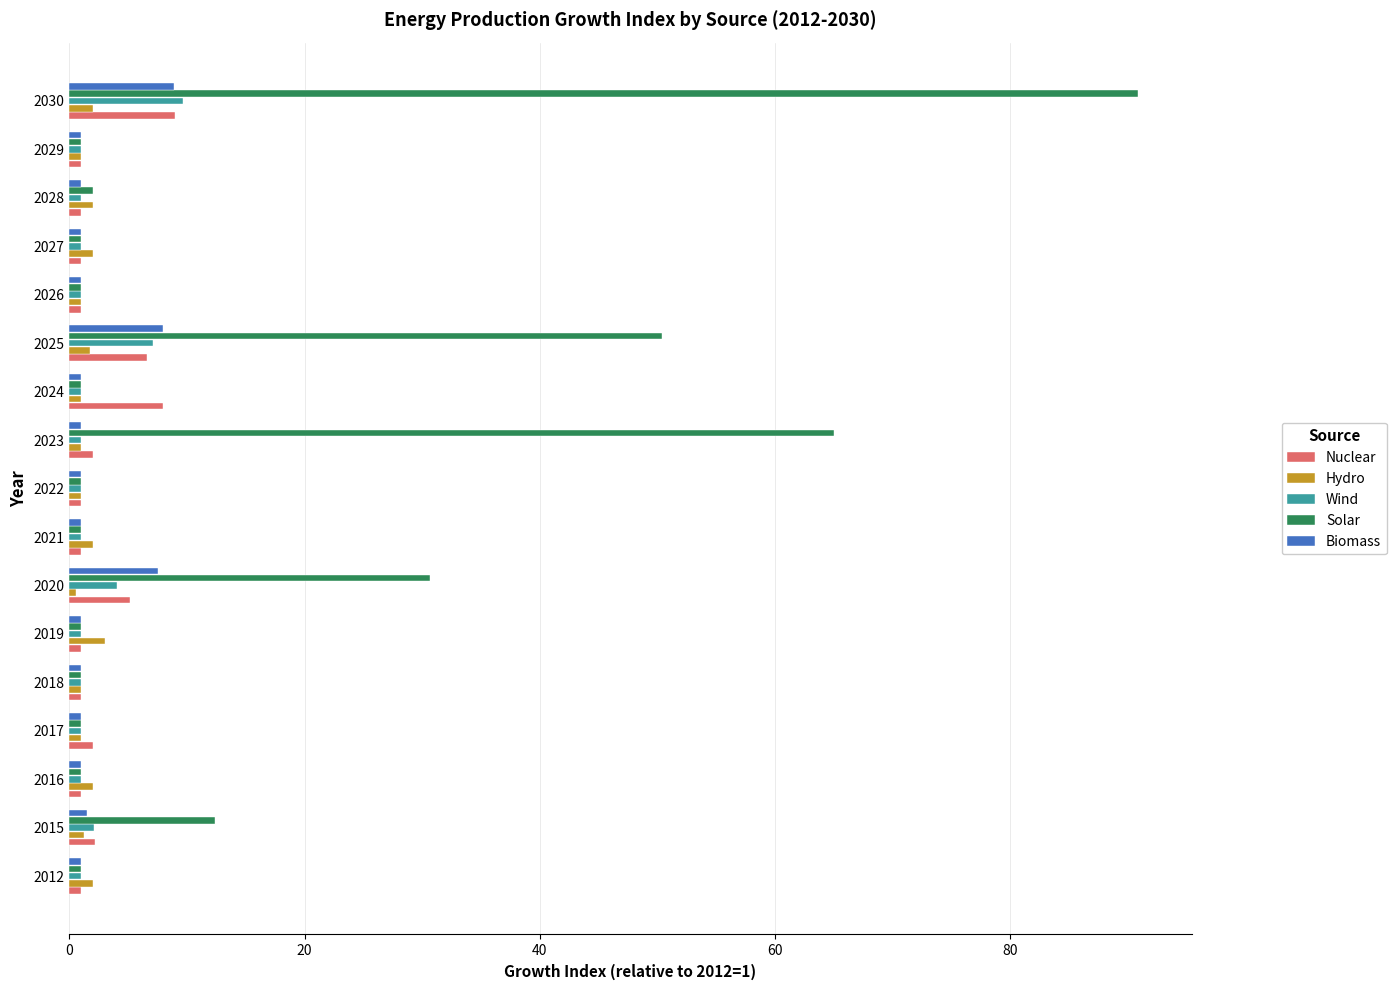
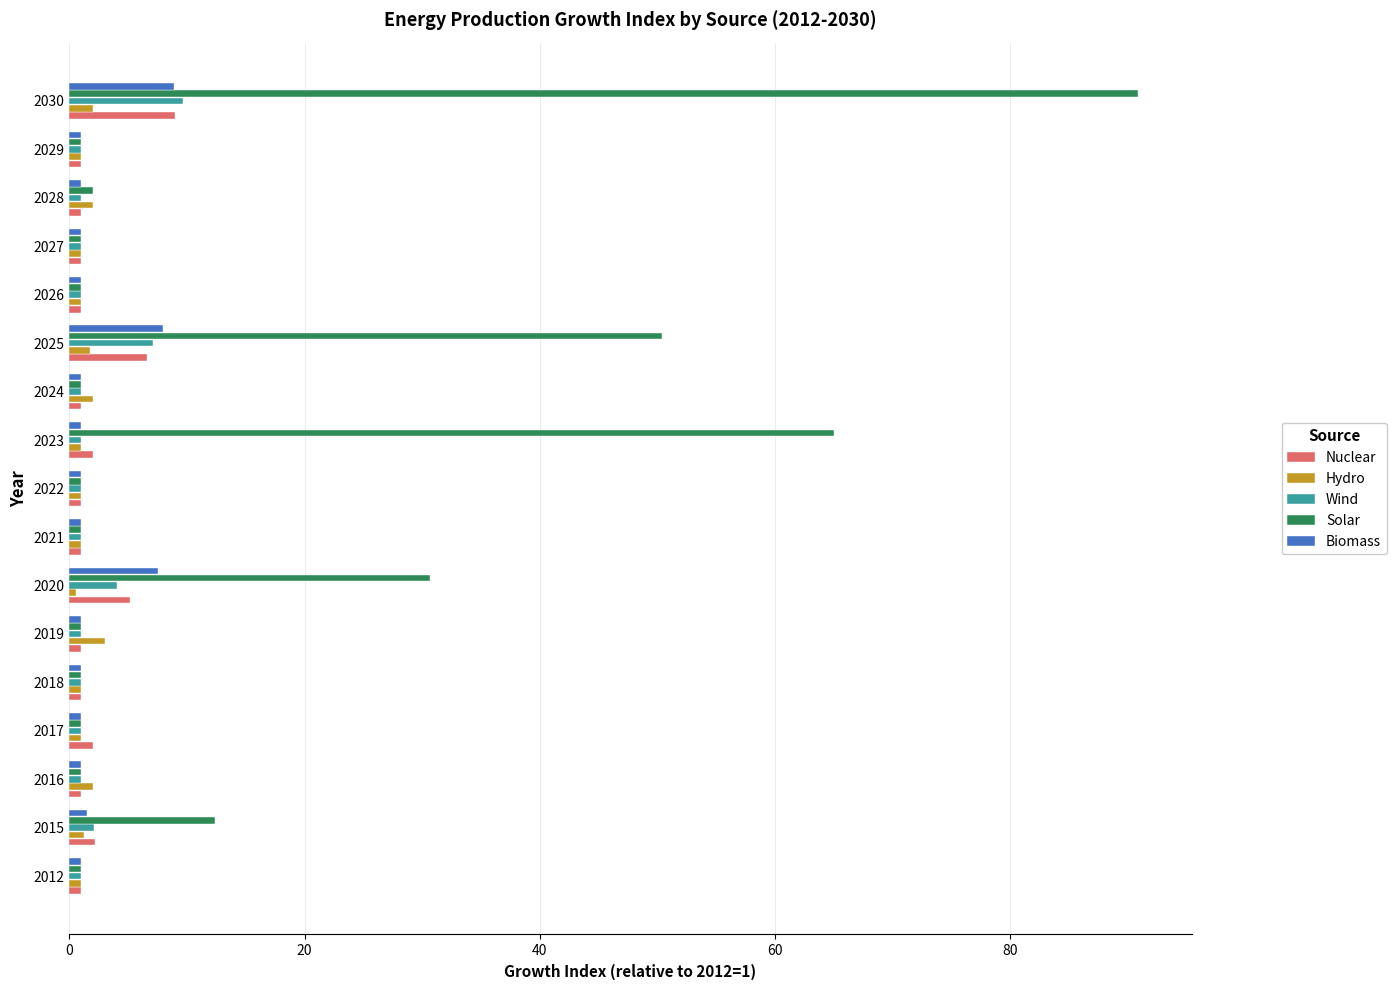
Hydro, 2027: 2 -> 1
Hydro, 2024: 1 -> 2
Nuclear, 2024: 8 -> 1
Hydro, 2021: 2 -> 1
Hydro, 2012: 2 -> 1
